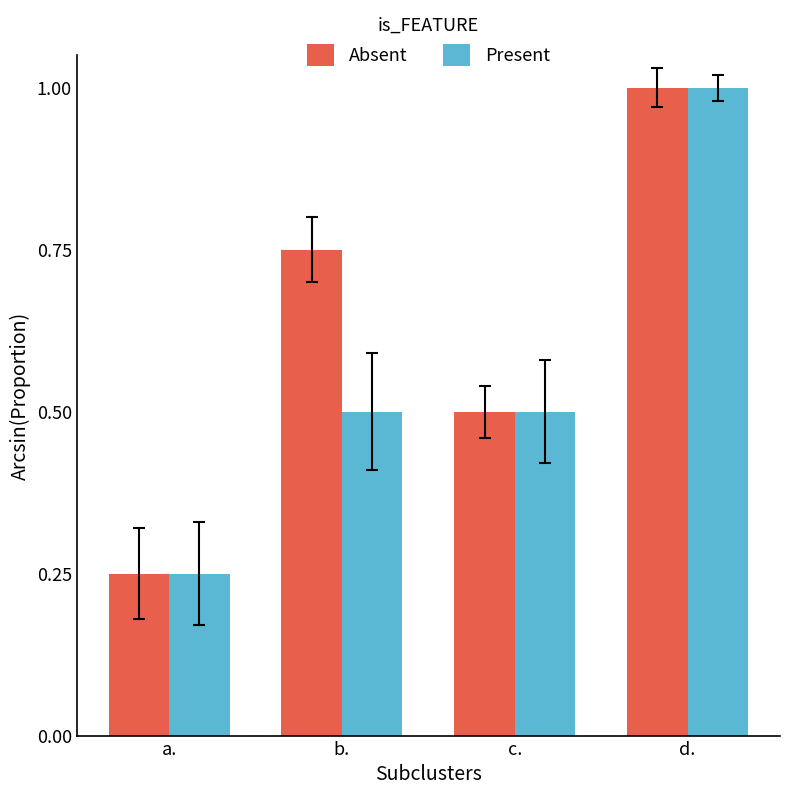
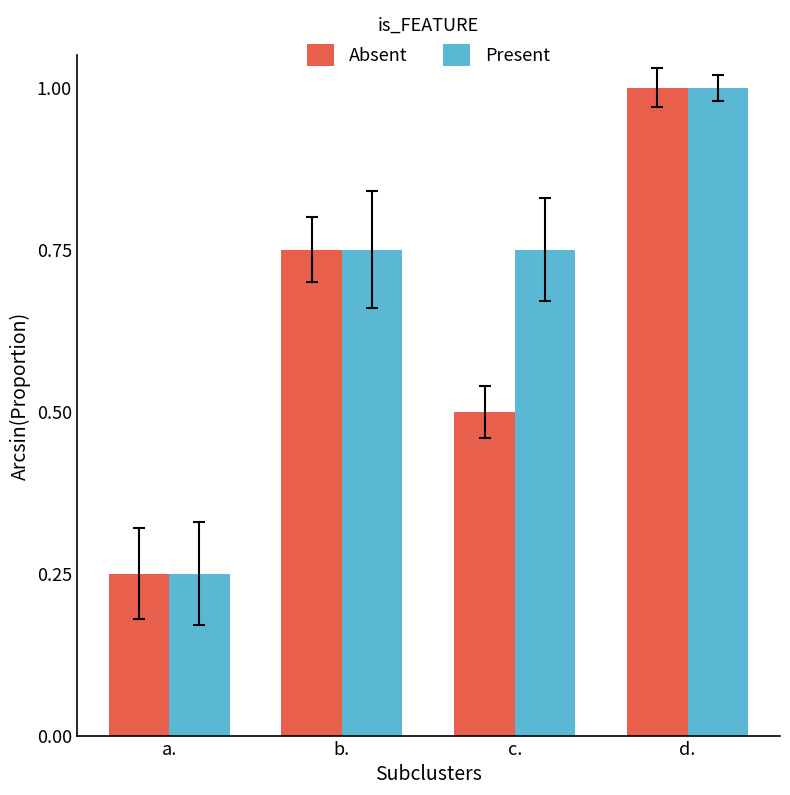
Present, b.: 0.50 -> 0.75
Present, c.: 0.50 -> 0.75
